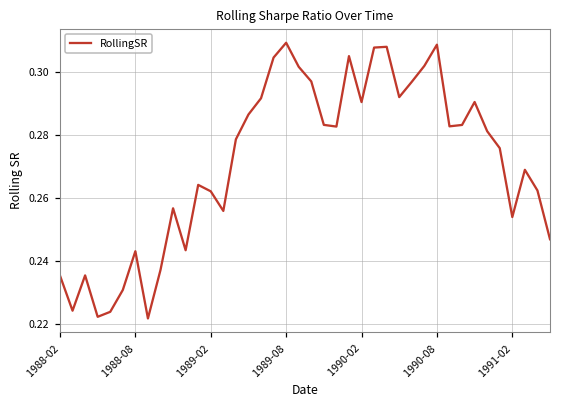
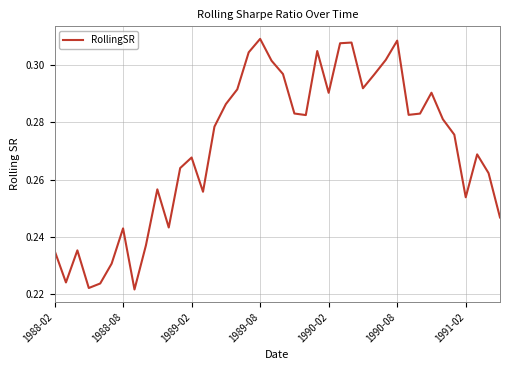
1989-02: 0.262 -> 0.268
